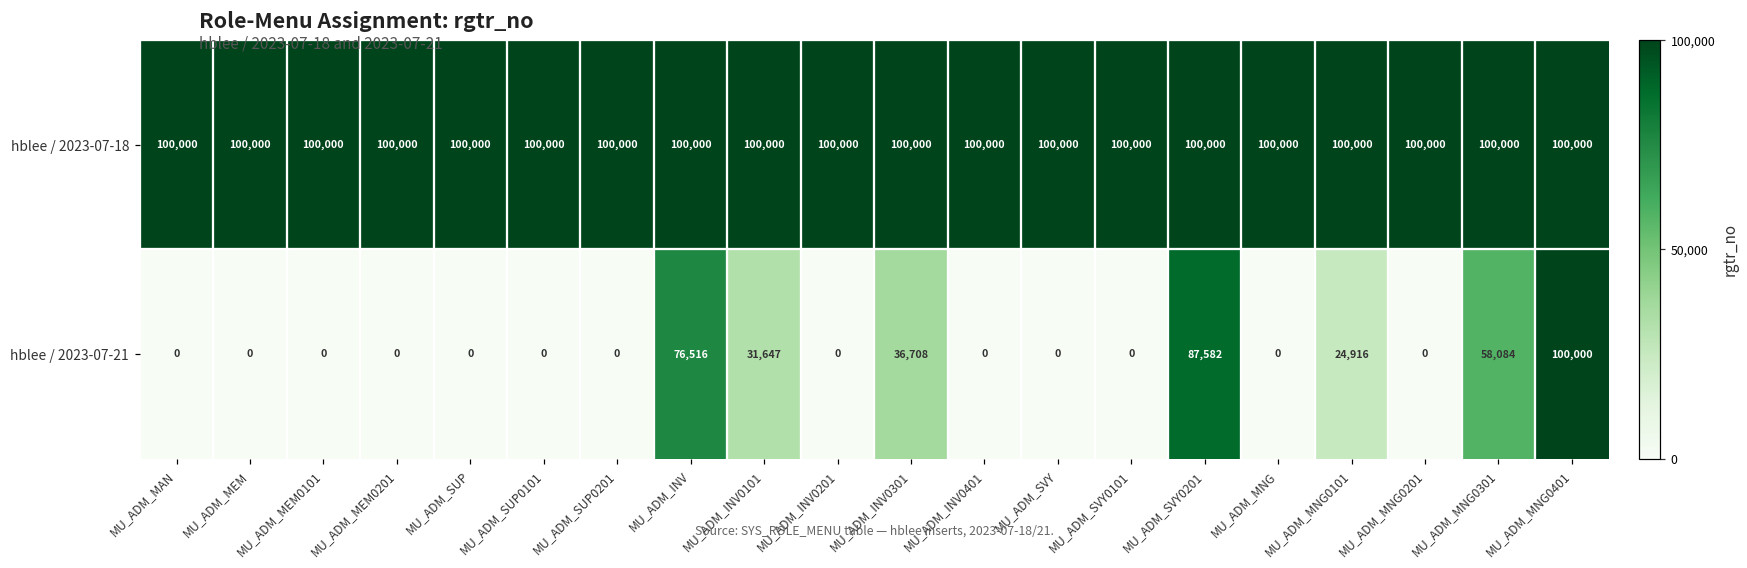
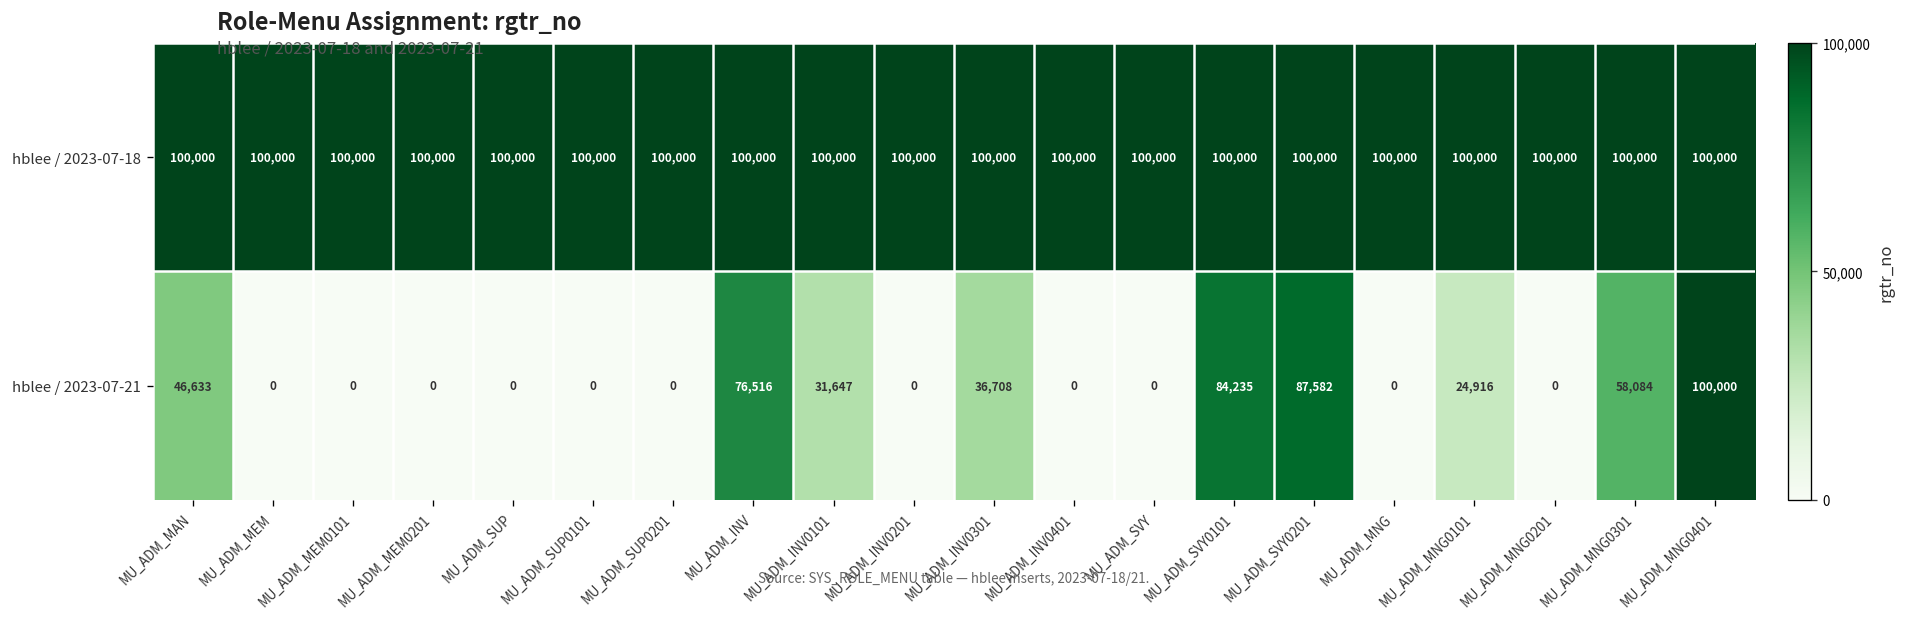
hblee / 2023-07-21, MU_ADM_MAN: 0 -> 46,633
hblee / 2023-07-21, MU_ADM_SVY0101: 0 -> 84,235
